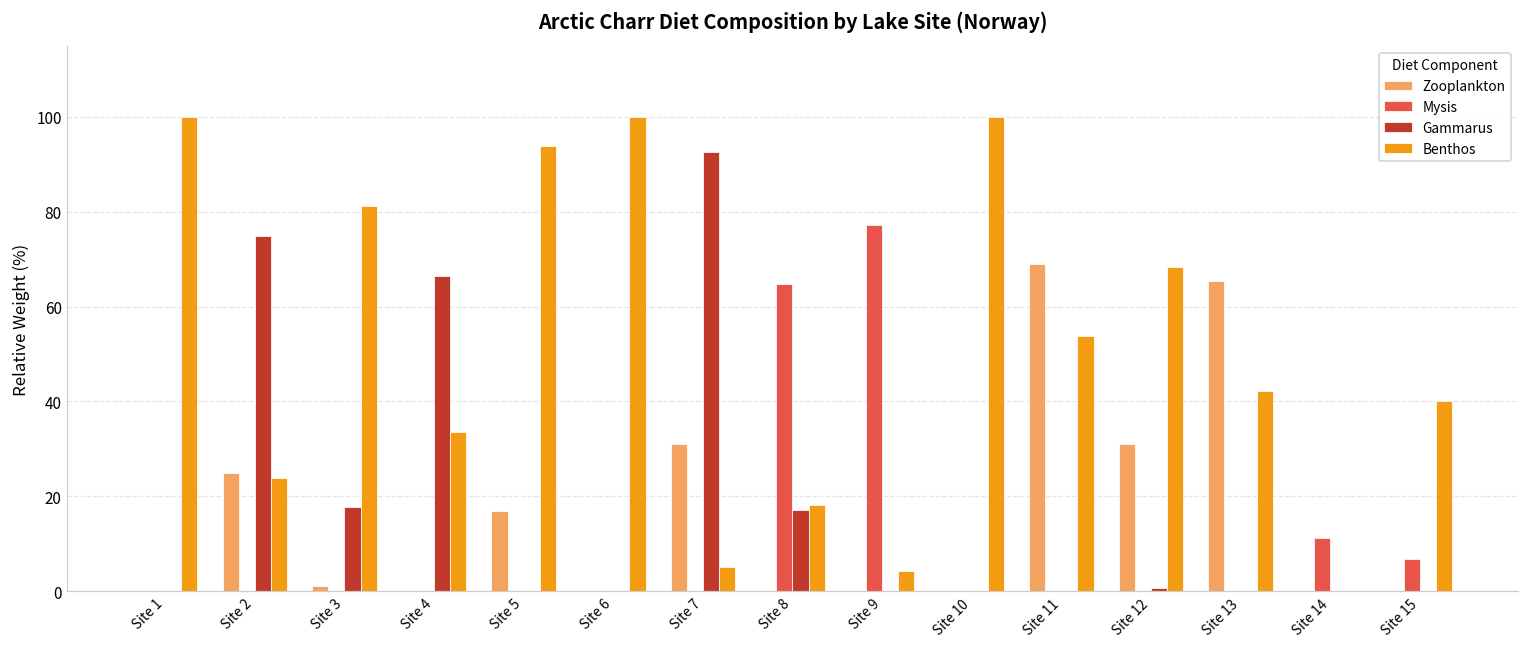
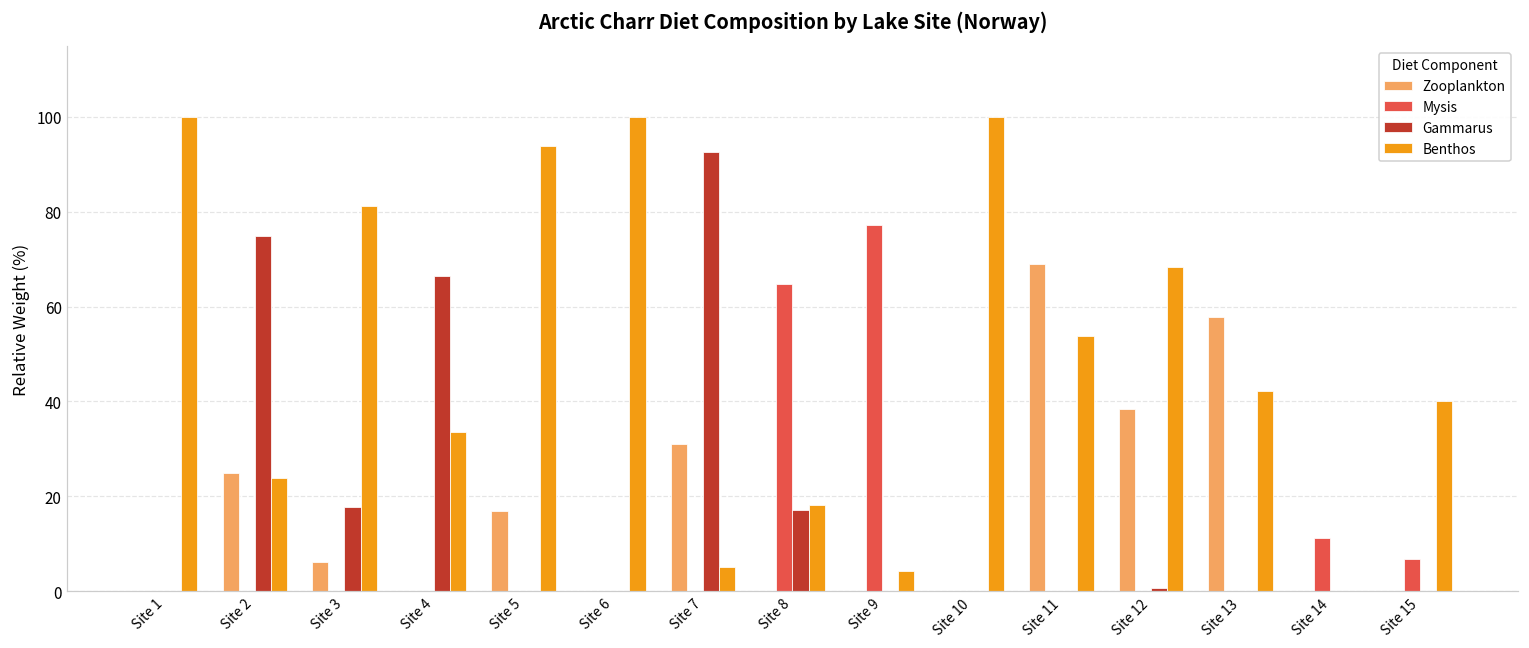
Zooplankton, Site 3: 1 -> 6
Zooplankton, Site 12: 31 -> 39
Zooplankton, Site 13: 65 -> 58
